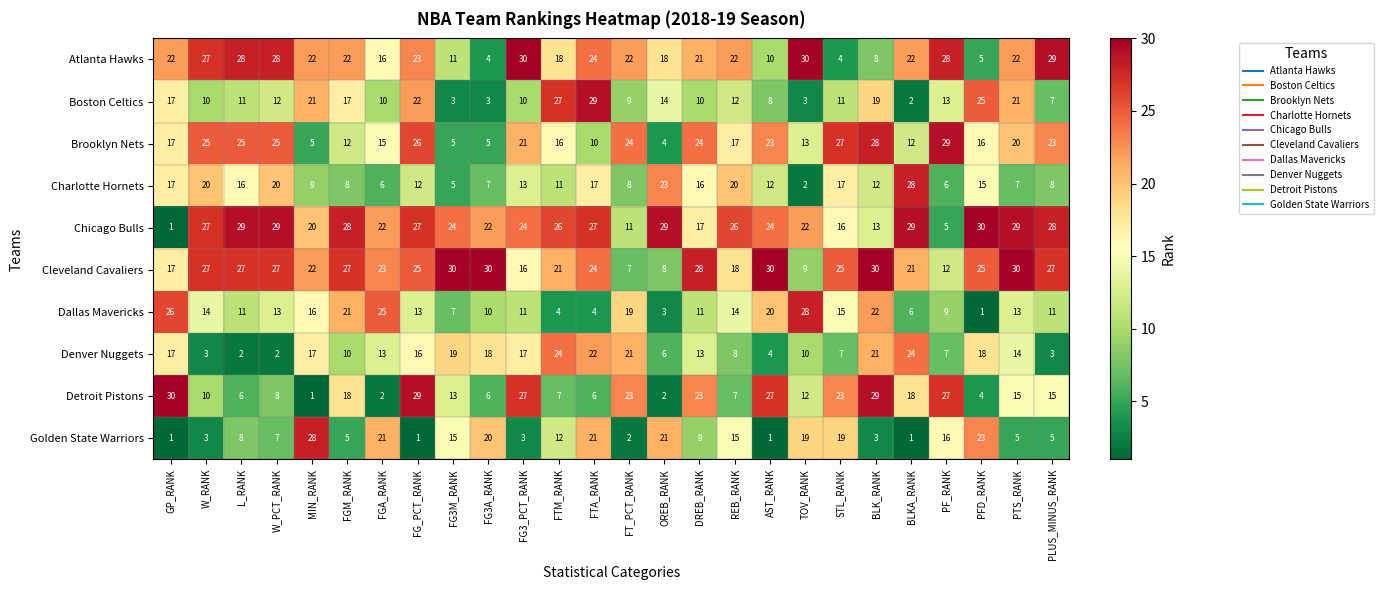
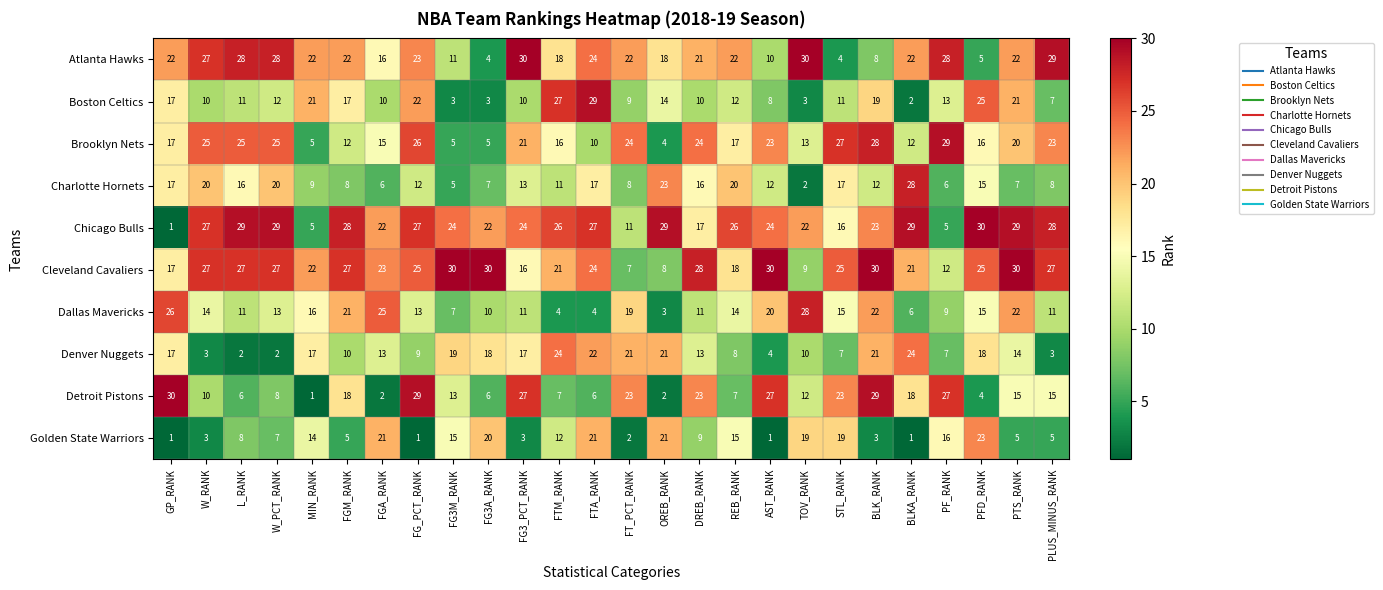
Chicago Bulls, MIN_RANK: 20 -> 5
Chicago Bulls, BLK_RANK: 13 -> 23
Dallas Mavericks, PFD_RANK: 1 -> 15
Dallas Mavericks, PTS_RANK: 13 -> 22
Denver Nuggets, FG_PCT_RANK: 16 -> 9
Denver Nuggets, OREB_RANK: 6 -> 21
Golden State Warriors, MIN_RANK: 28 -> 14
